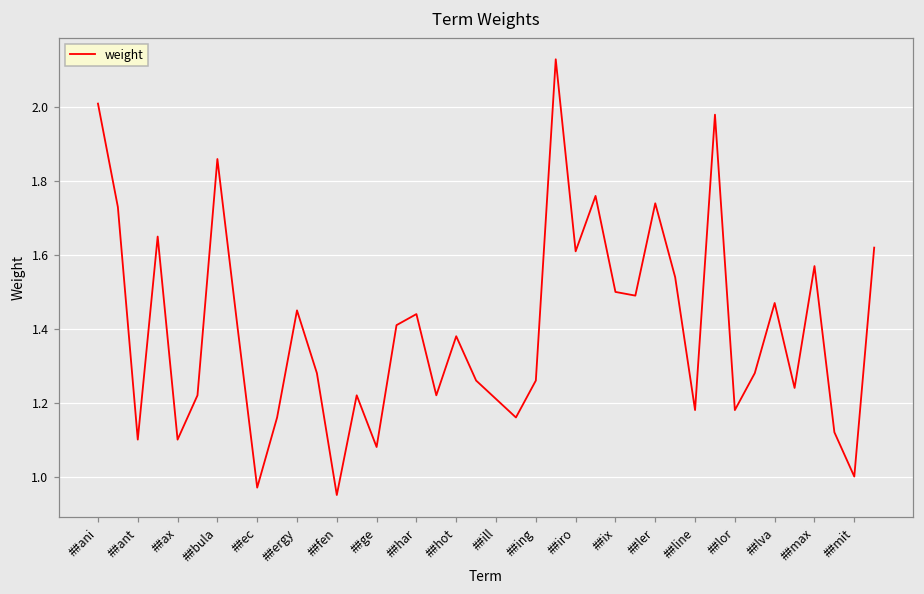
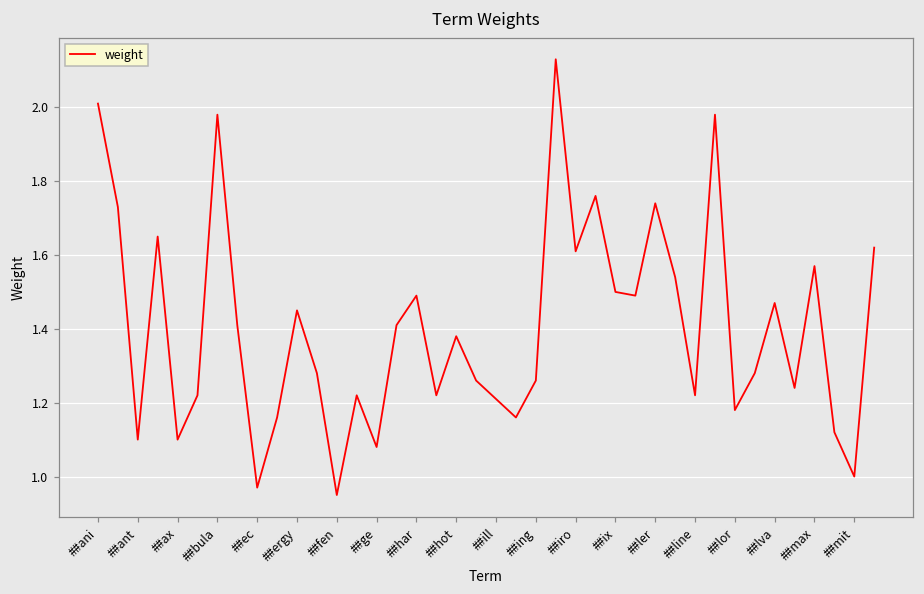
##bula: 1.86 -> 1.98
##har: 1.44 -> 1.49
##line: 1.18 -> 1.22
